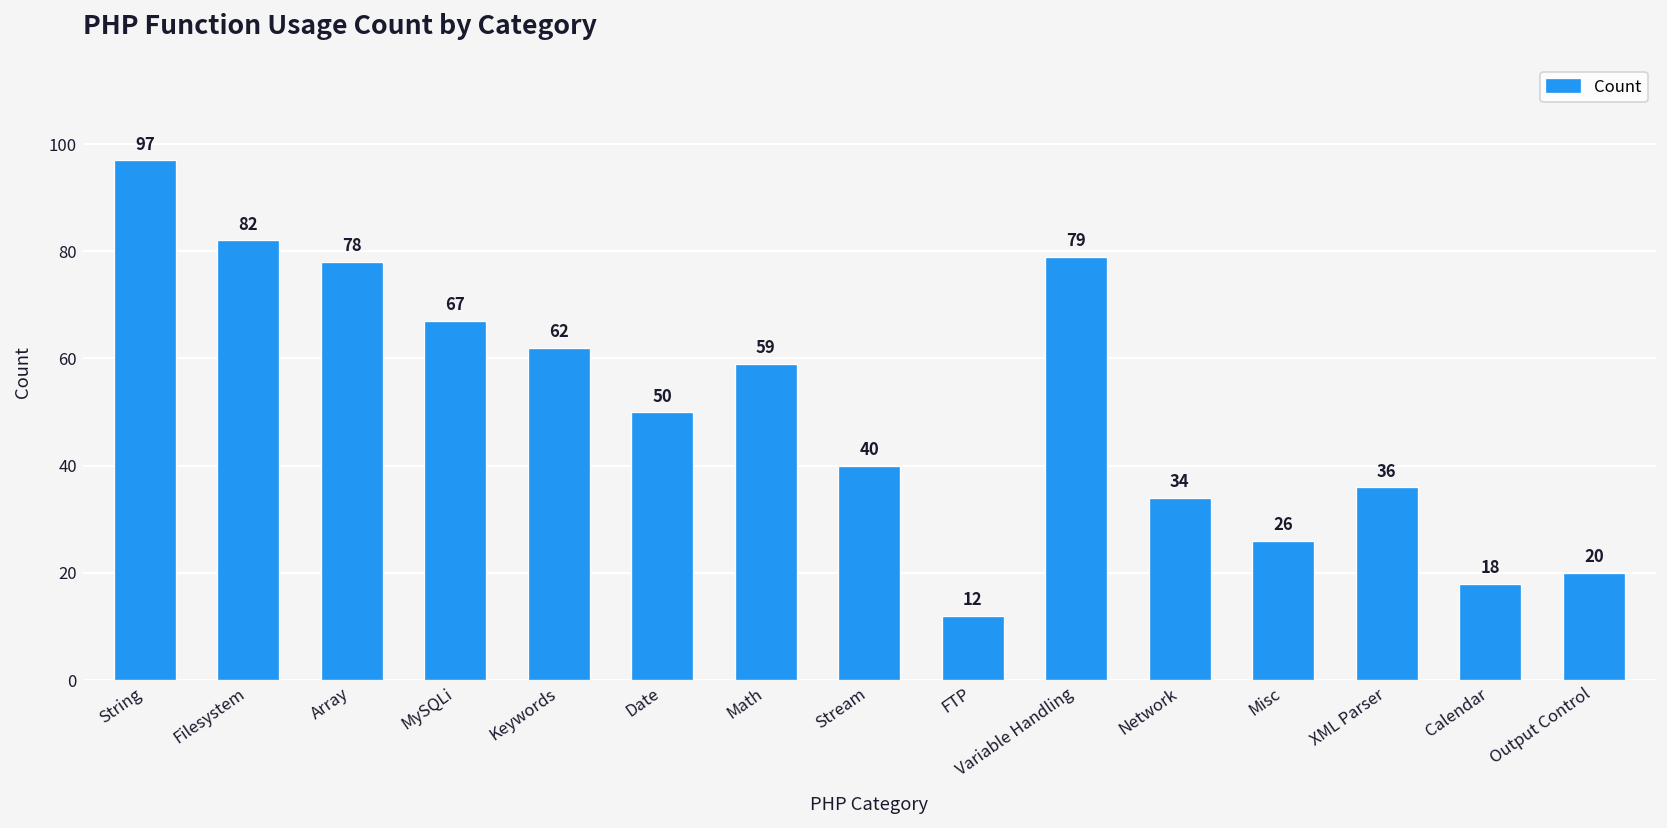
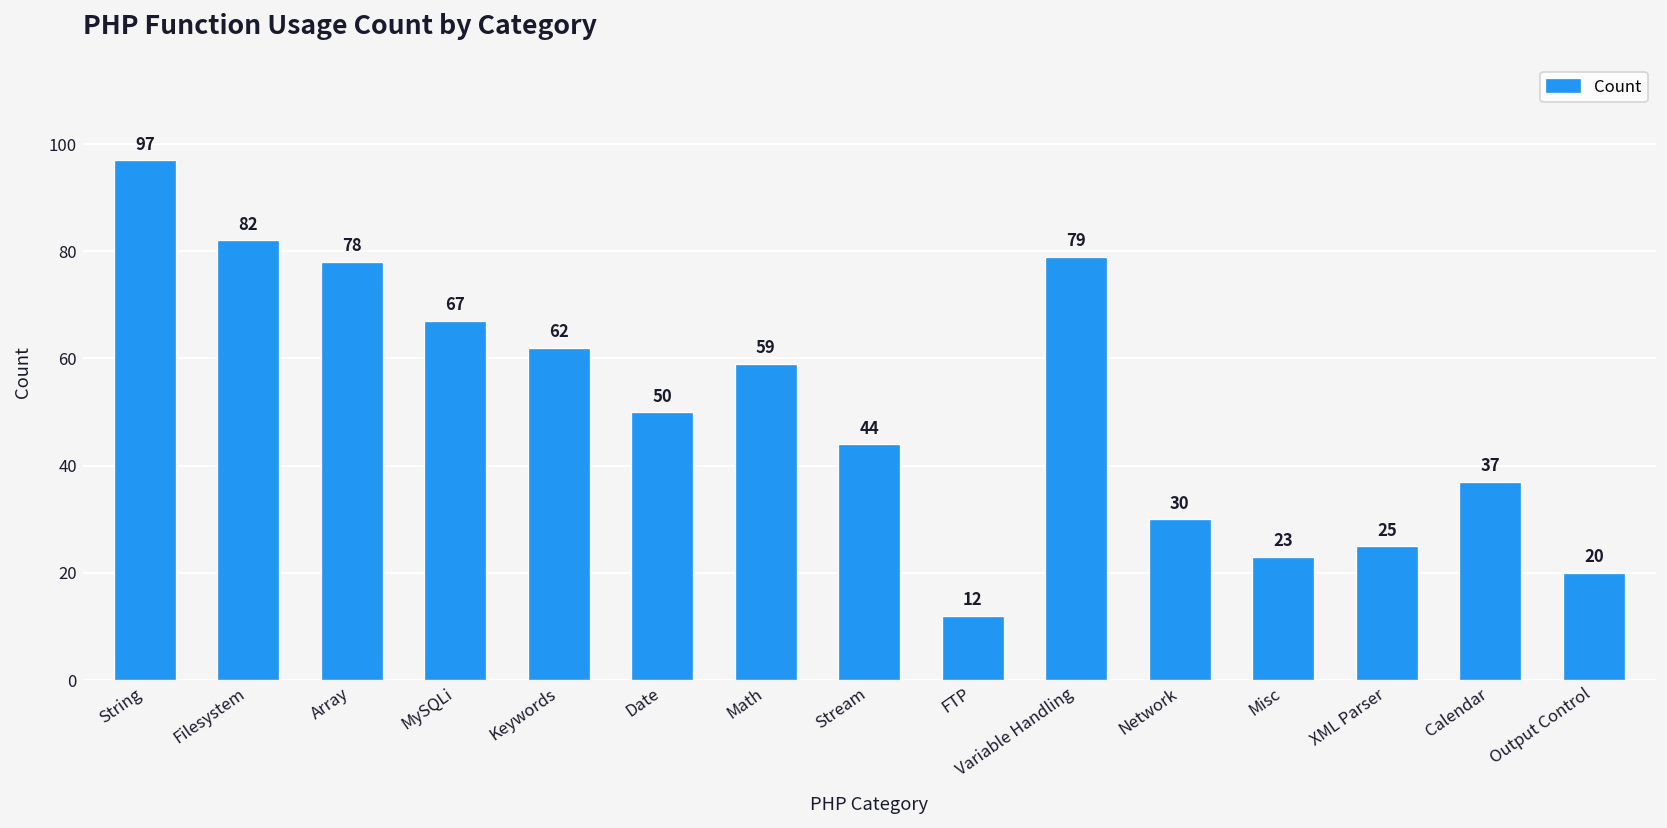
Stream: 40 -> 44
Network: 34 -> 30
Misc: 26 -> 23
XML Parser: 36 -> 25
Calendar: 18 -> 37
